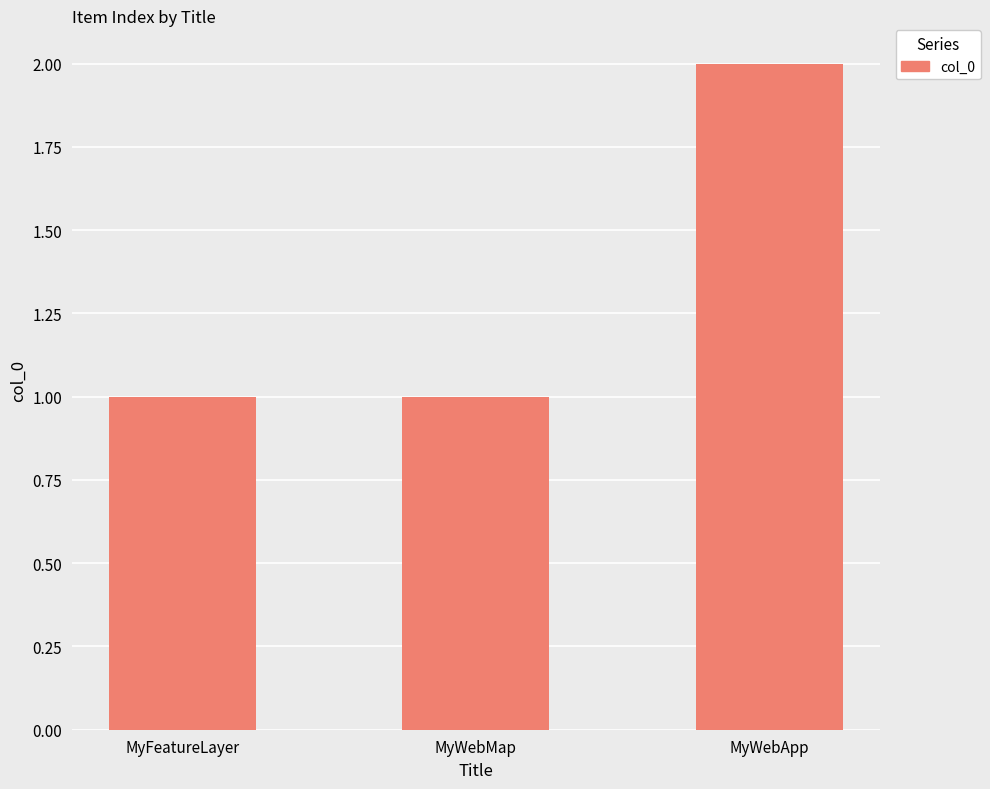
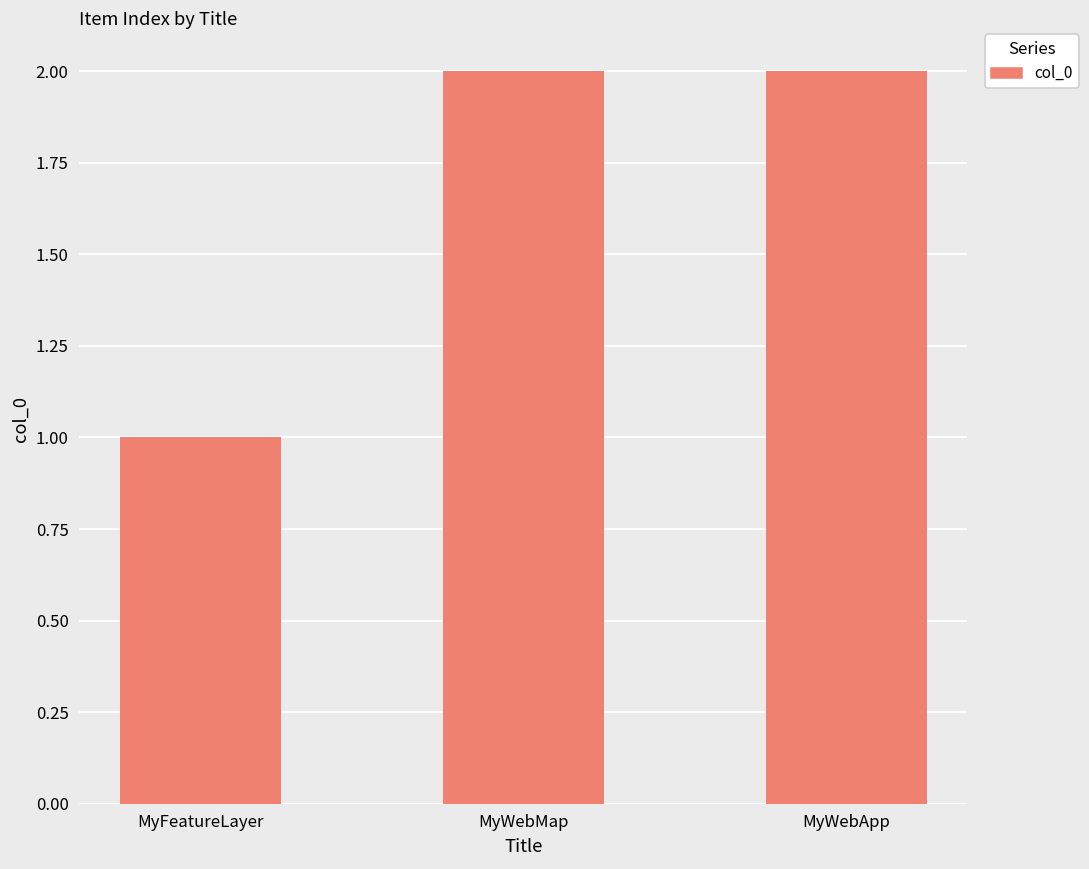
MyWebMap: 1 -> 2
